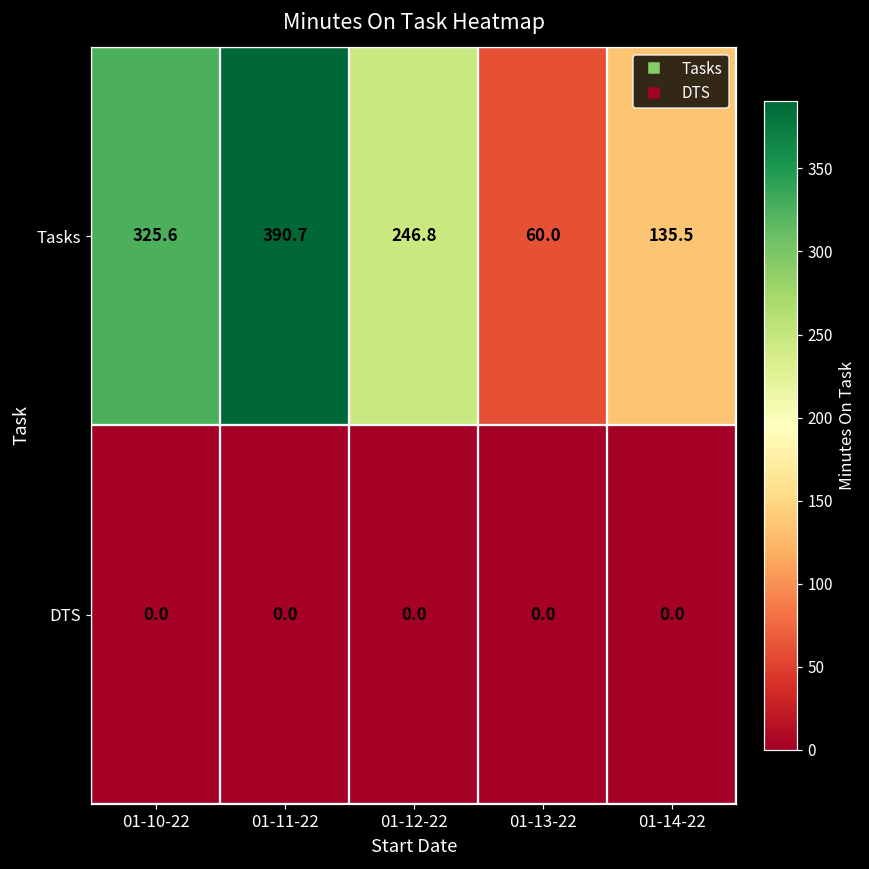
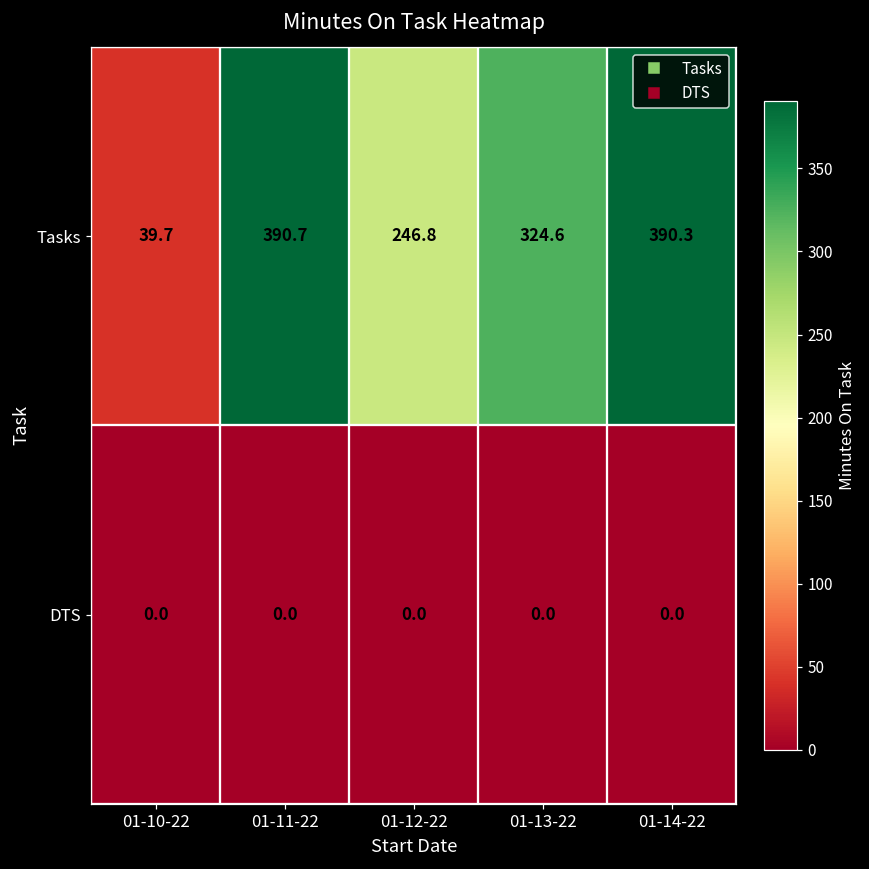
Tasks, 01-10-22: 325.6 -> 39.7
Tasks, 01-13-22: 60.0 -> 324.6
Tasks, 01-14-22: 135.5 -> 390.3
